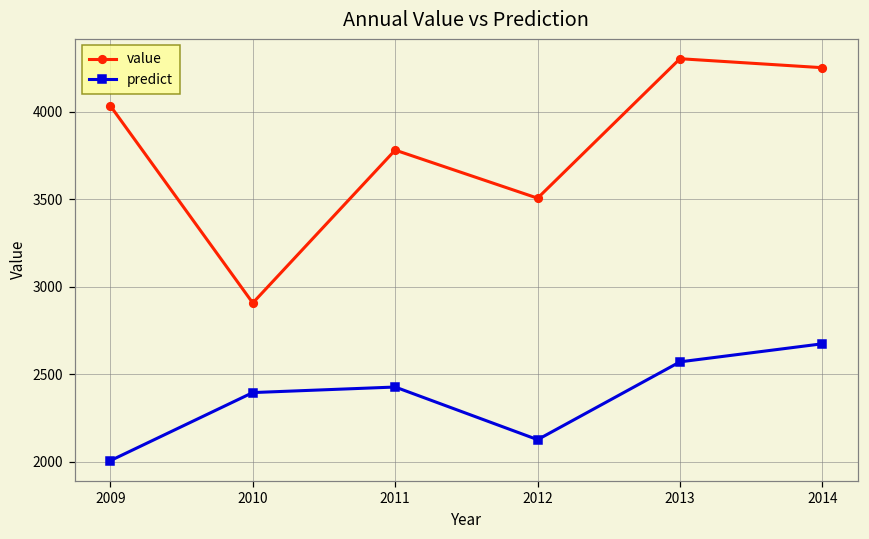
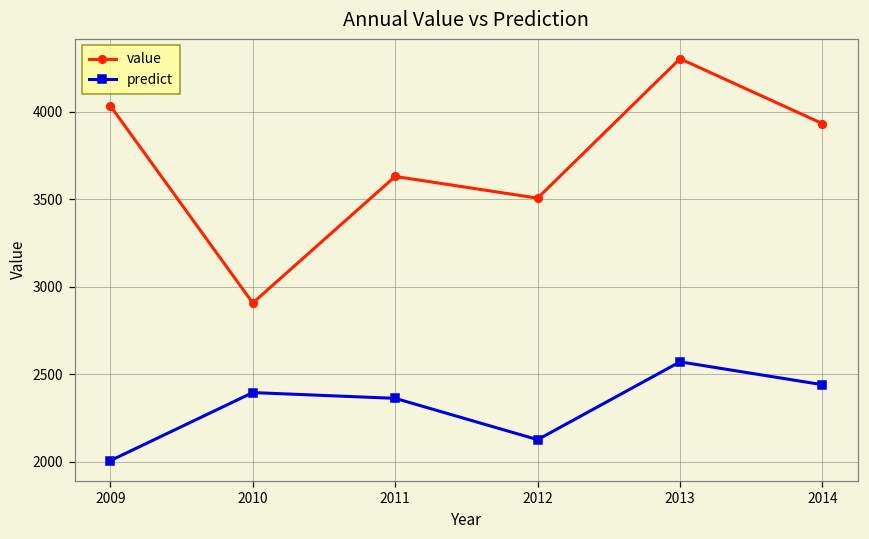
value, 2011: 3780 -> 3630
predict, 2011: 2430 -> 2360
value, 2014: 4250 -> 3930
predict, 2014: 2670 -> 2440
